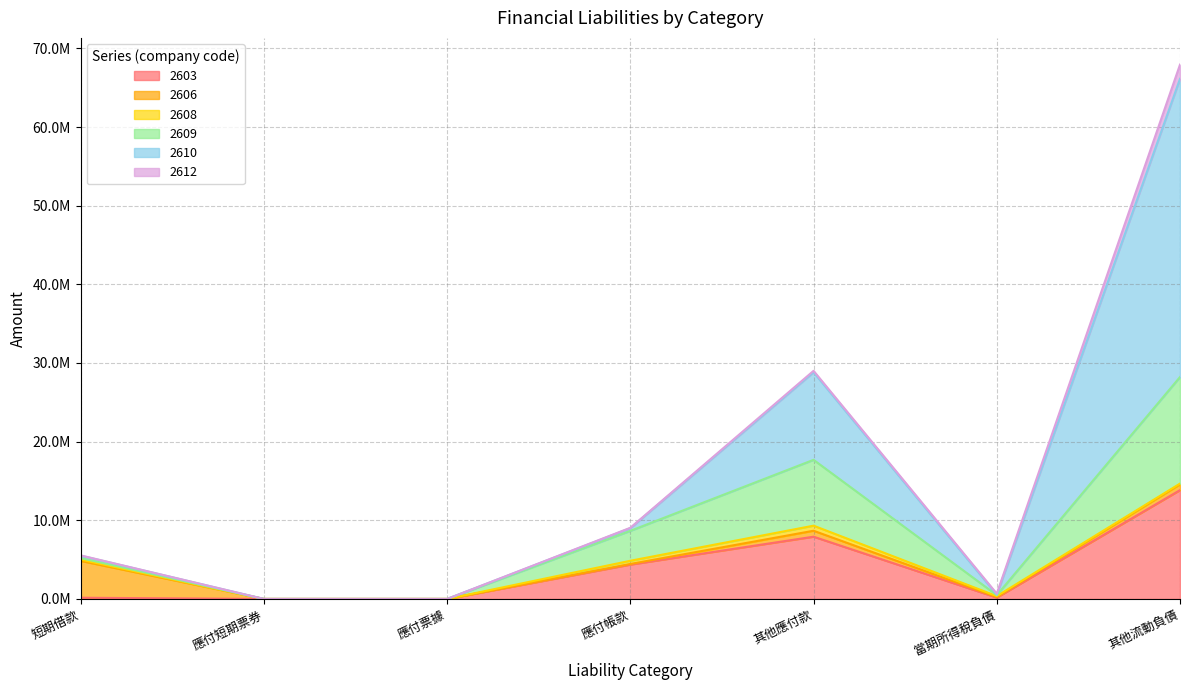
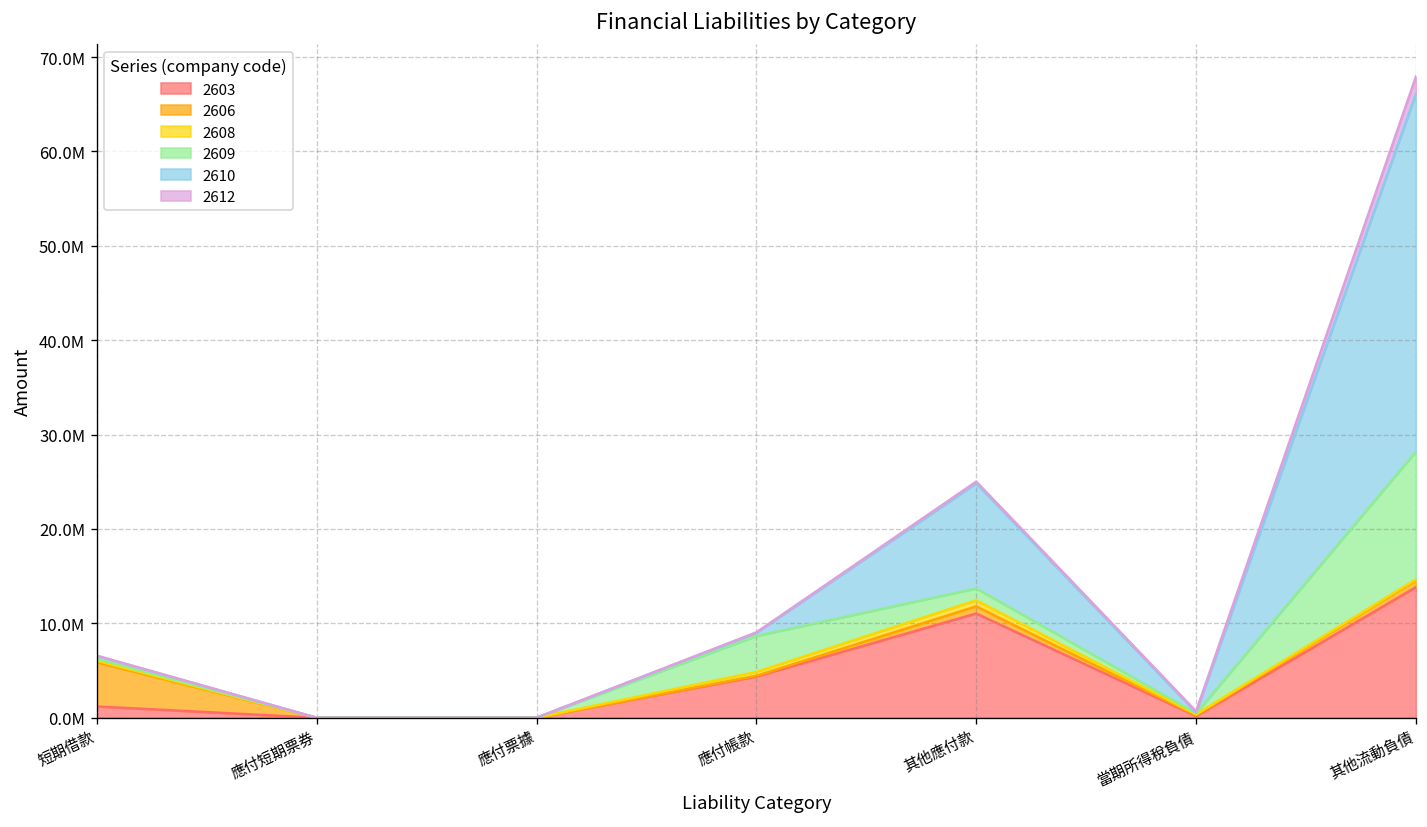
2603, 短期借款: 0 -> 1000000
2603, 其他應付款: 8000000 -> 11000000
2609, 其他應付款: 8000000 -> 1000000
